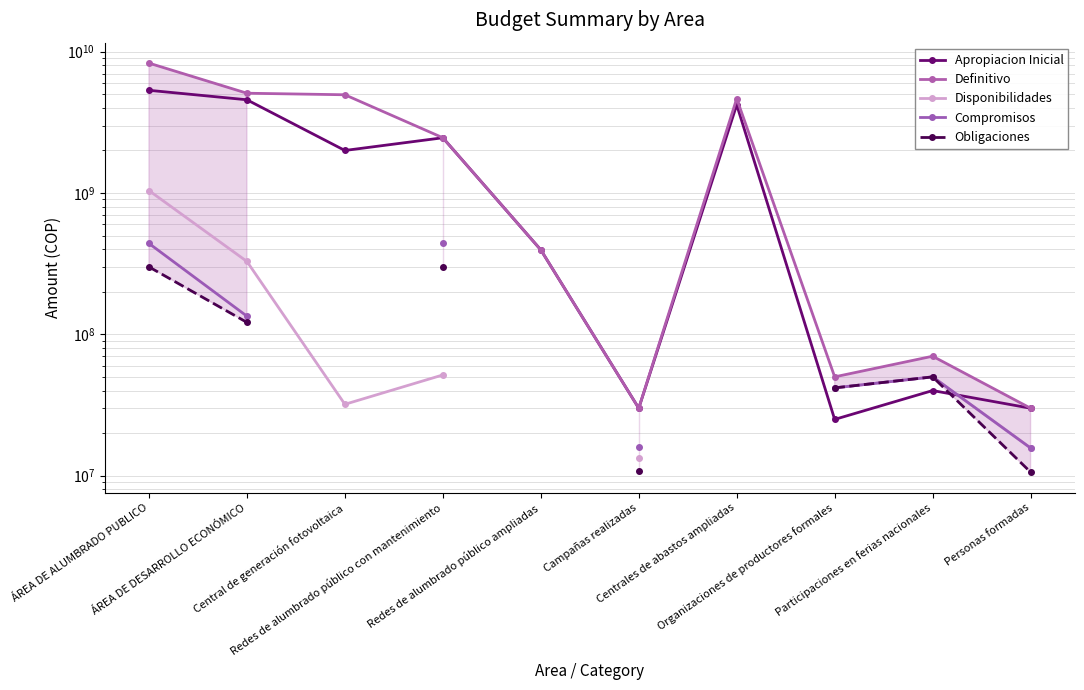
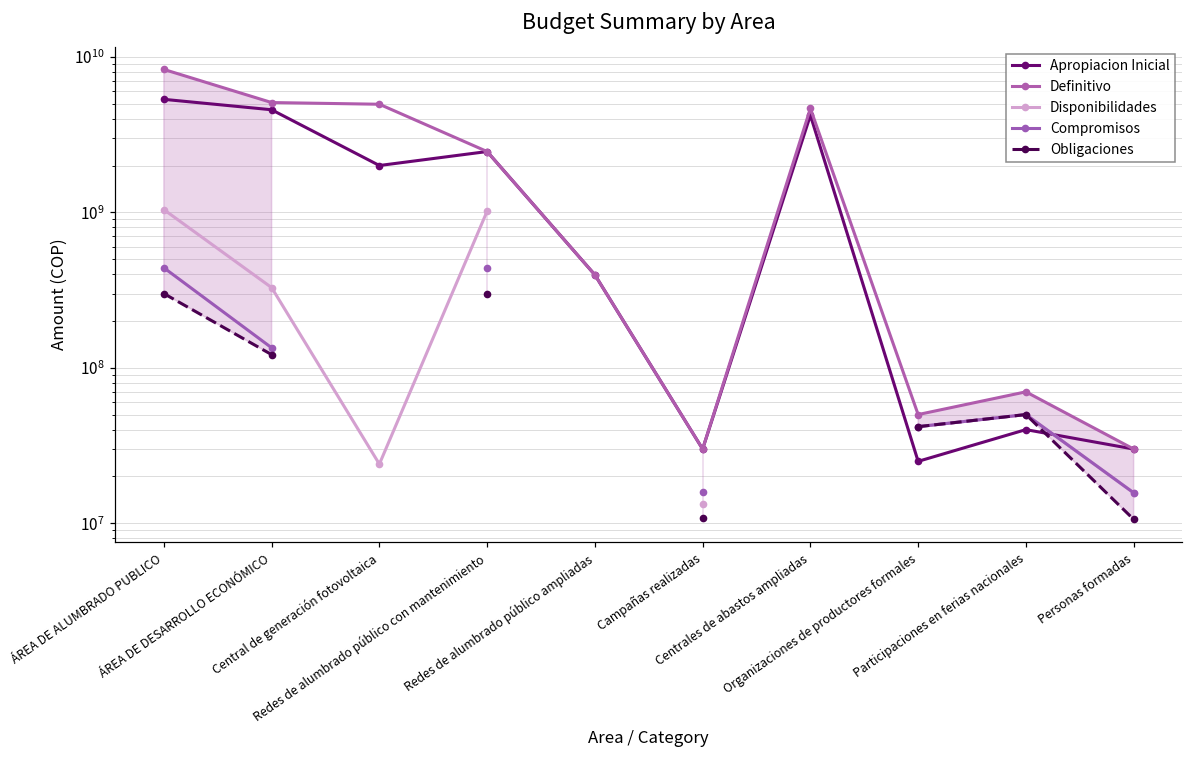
Disponibilidades, Central de generación fotovoltaica: 32000000 -> 24000000
Disponibilidades, Redes de alumbrado público con mantenimiento: 52000000 -> 1000000000
